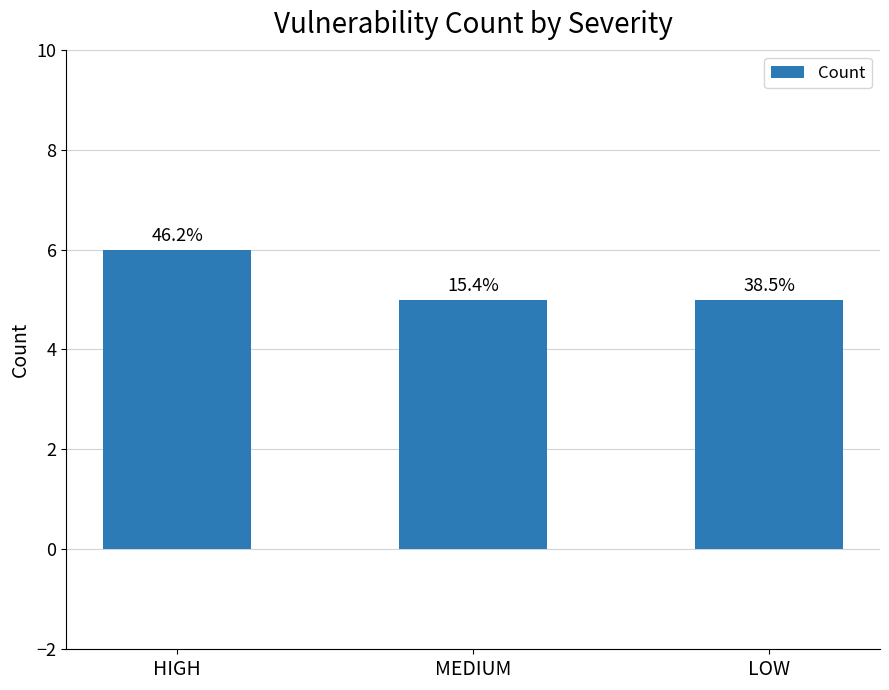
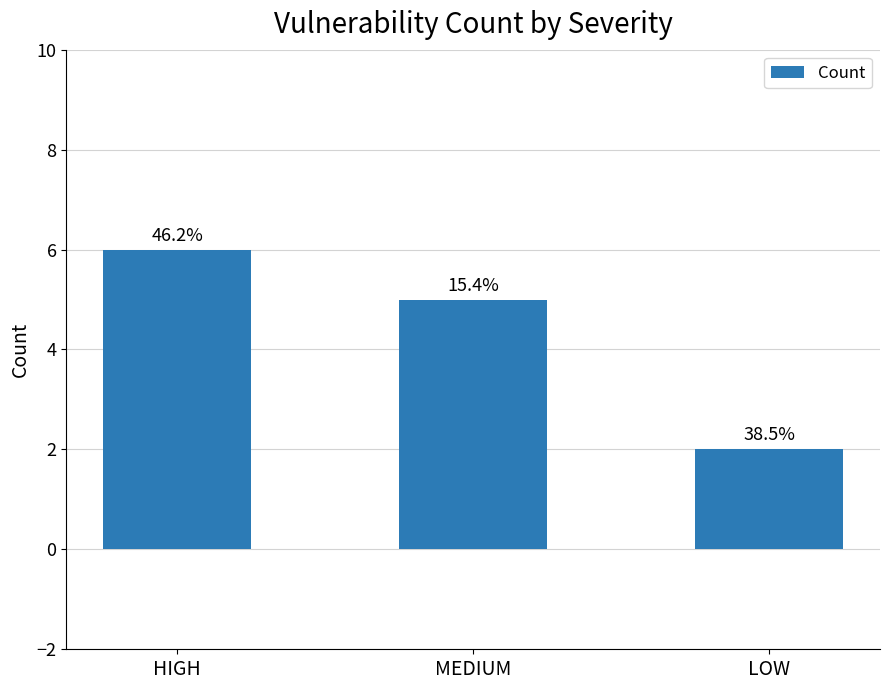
LOW: 5 -> 2
